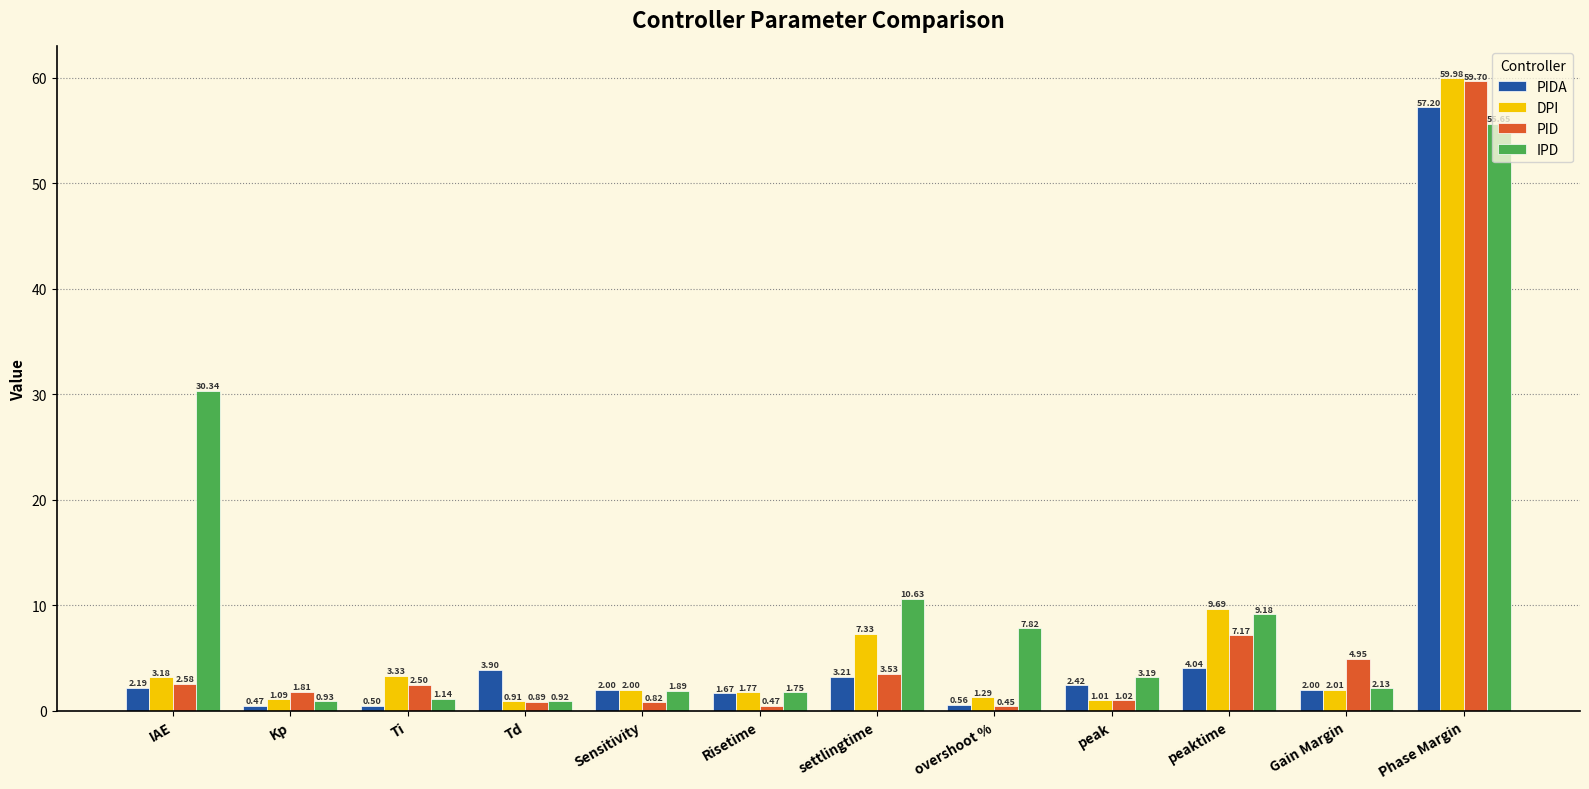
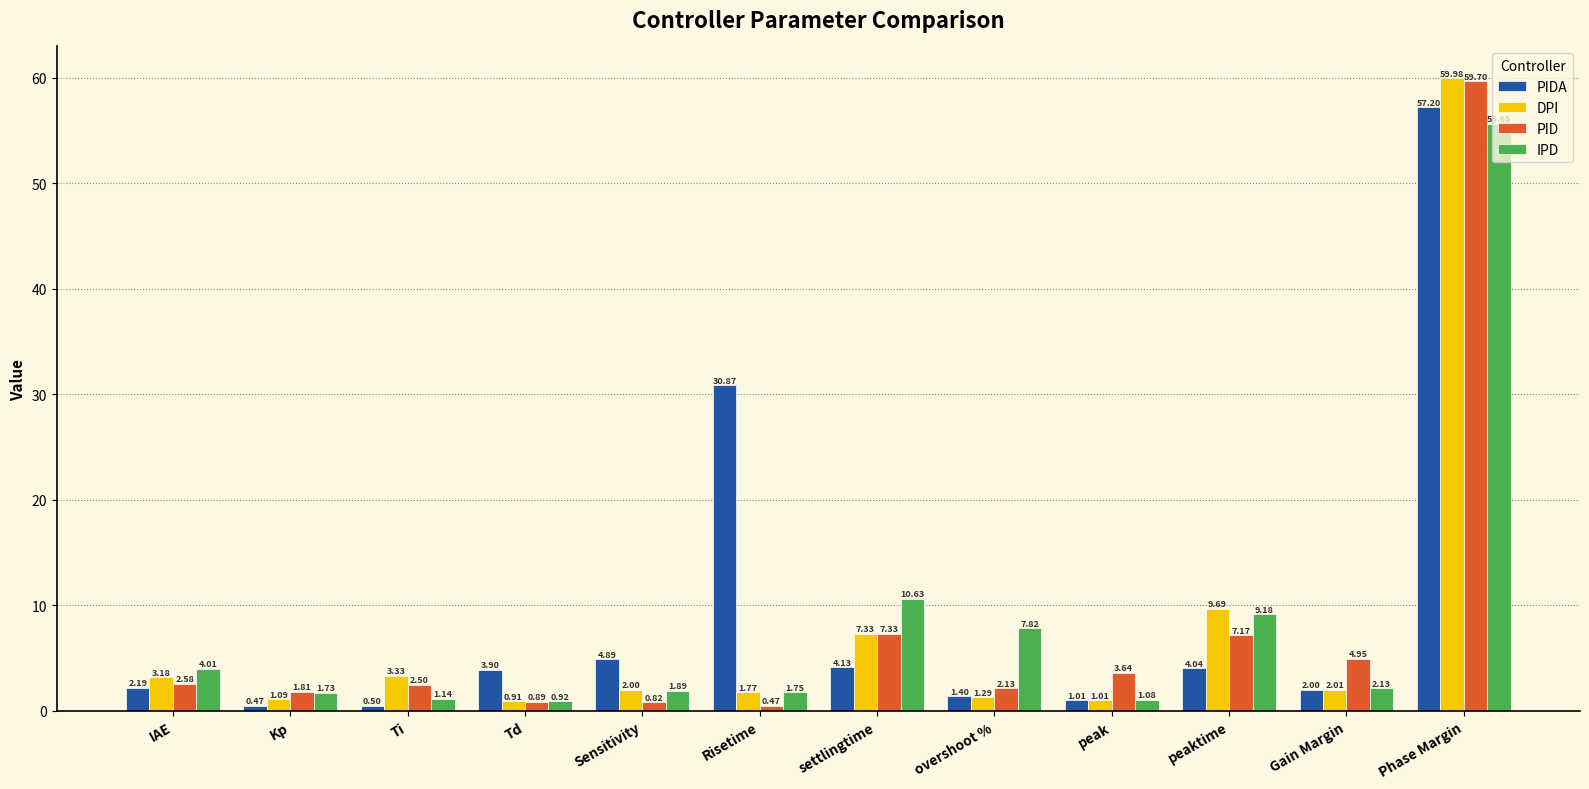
IPD, IAE: 30.34 -> 4.01
IPD, Kp: 0.93 -> 1.73
PIDA, Sensitivity: 2.00 -> 4.89
PIDA, Risetime: 1.67 -> 30.87
PIDA, settlingtime: 3.21 -> 4.13
PID, settlingtime: 3.53 -> 7.33
PIDA, overshoot %: 0.56 -> 1.40
PID, overshoot %: 0.45 -> 2.13
PIDA, peak: 2.42 -> 1.01
PID, peak: 1.02 -> 3.64
IPD, peak: 3.19 -> 1.08
